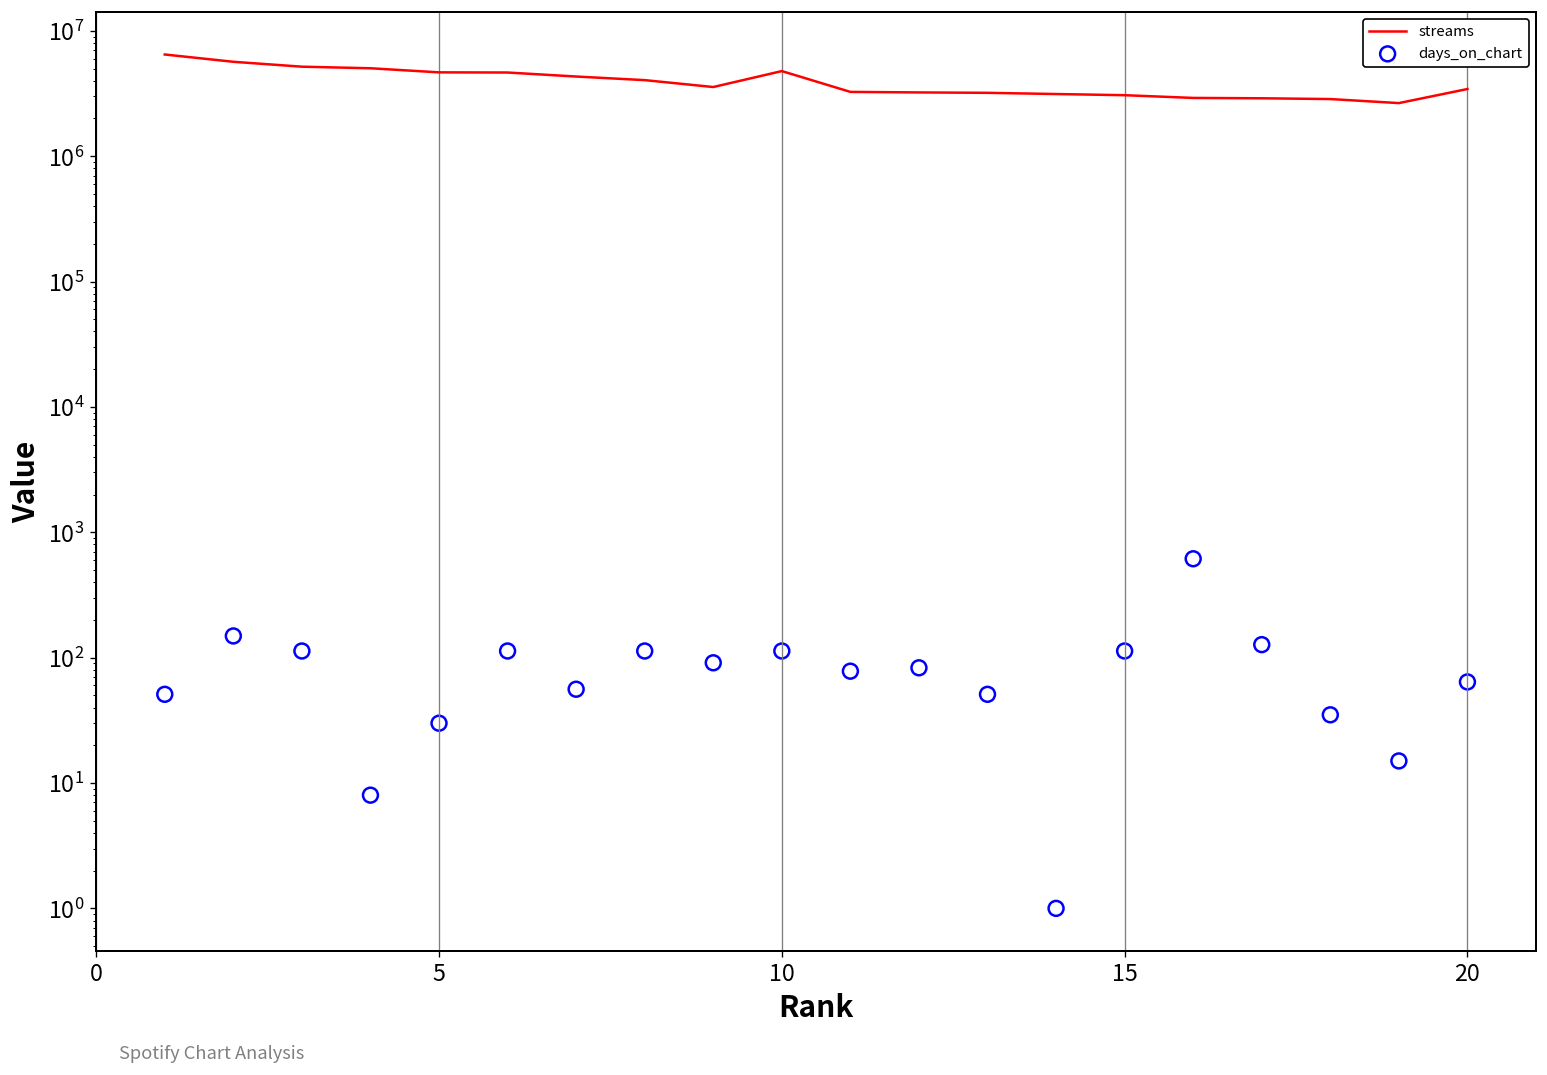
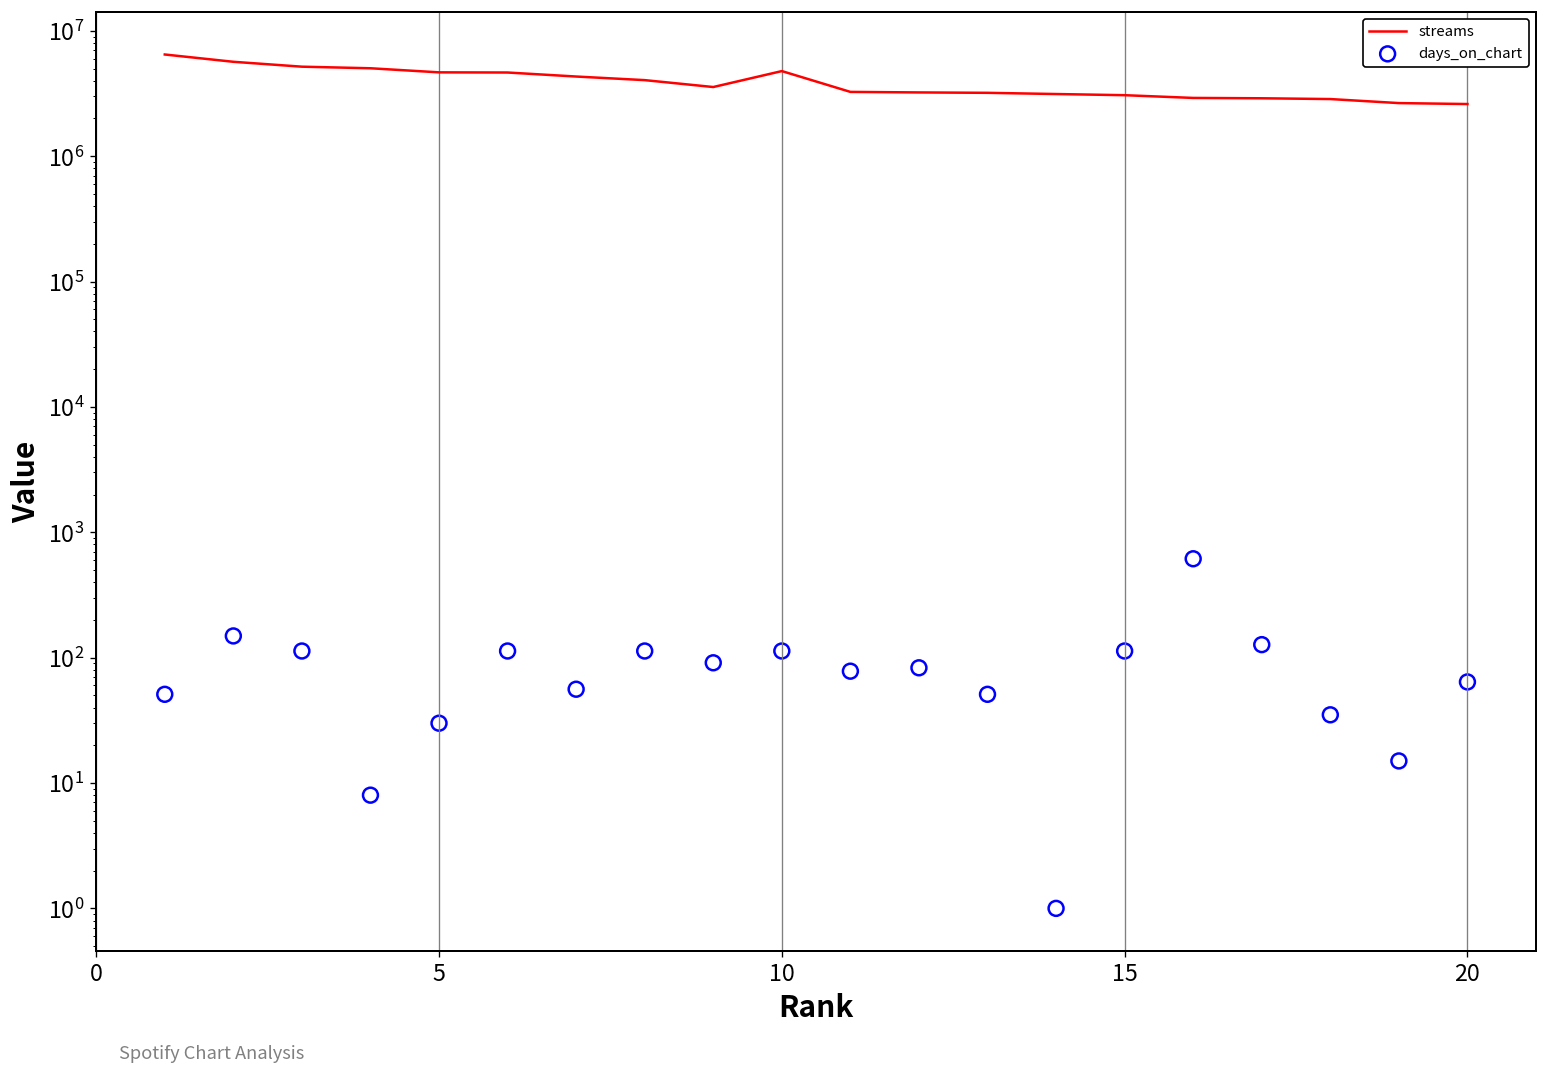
streams, 20: 3400000 -> 2600000
